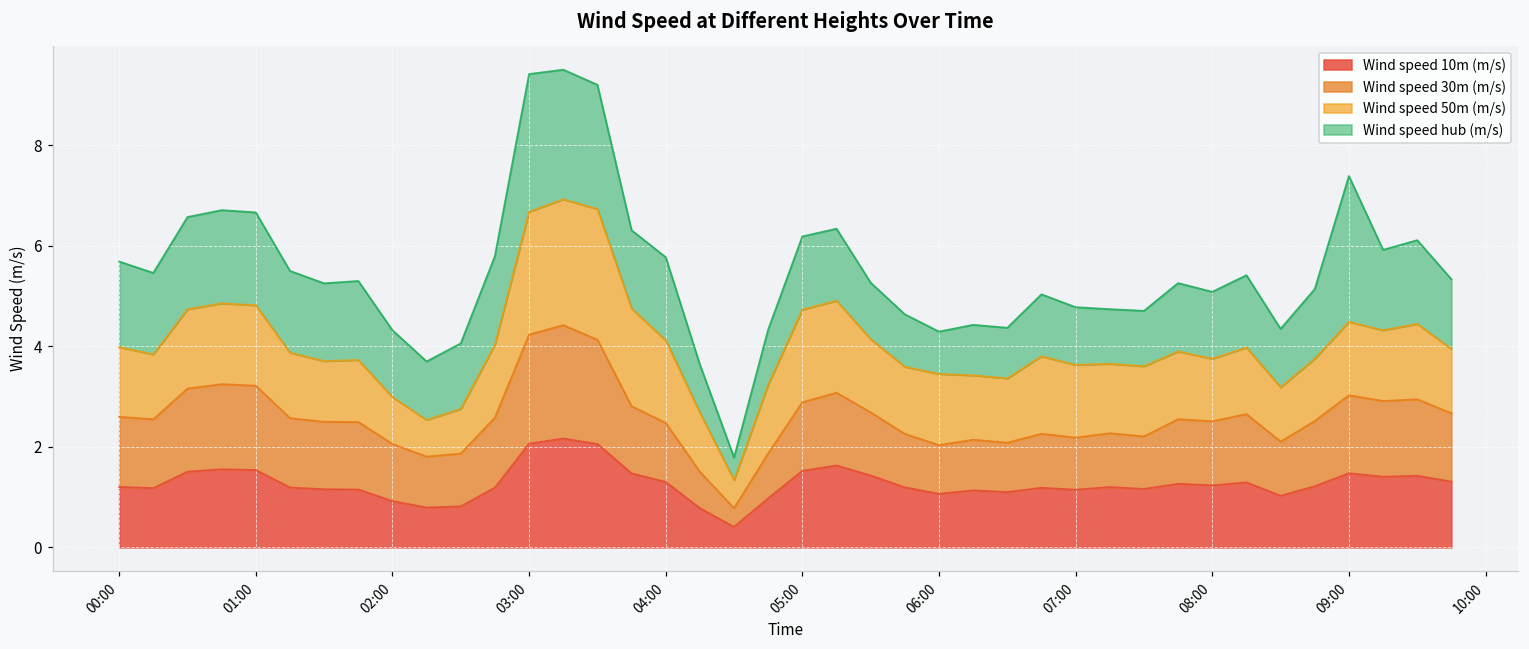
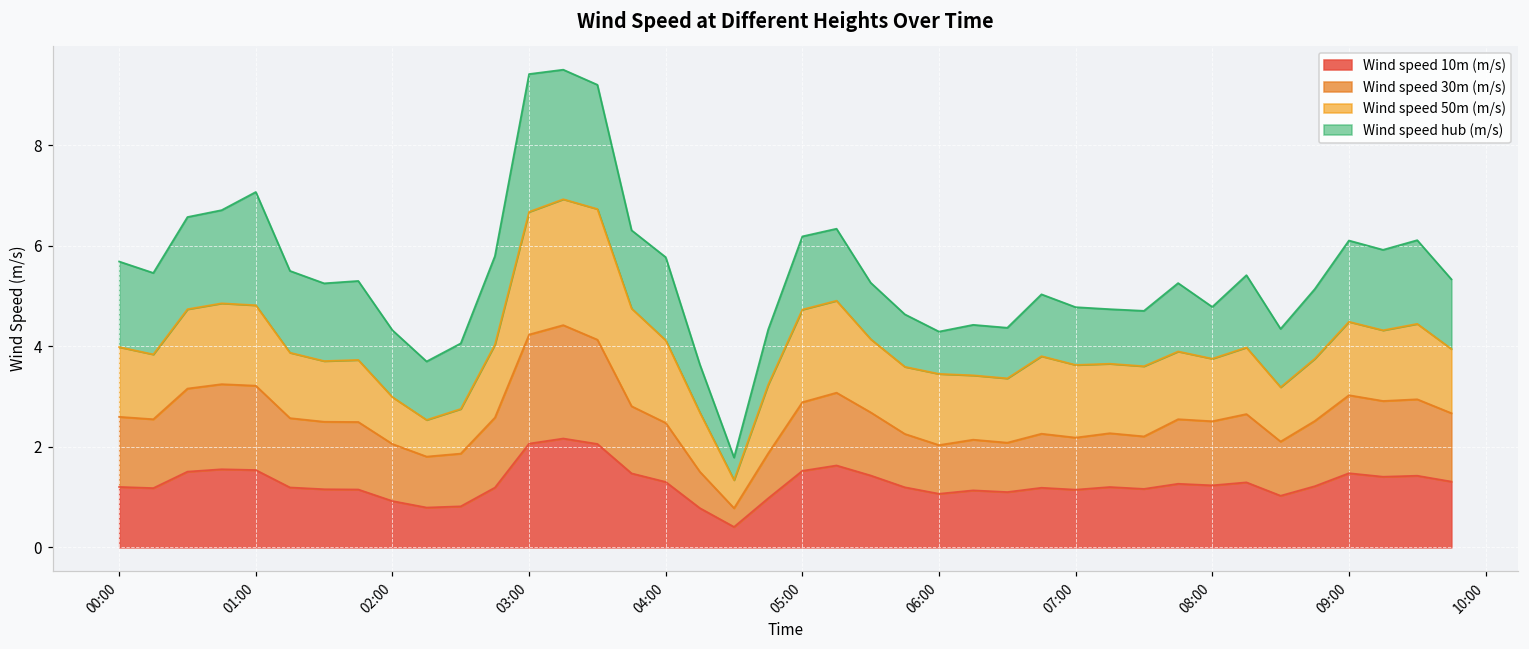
Wind speed hub (m/s), 01:00: 1.8 -> 2.3
Wind speed hub (m/s), 08:00: 1.3 -> 1.0
Wind speed hub (m/s), 09:00: 2.9 -> 1.6
